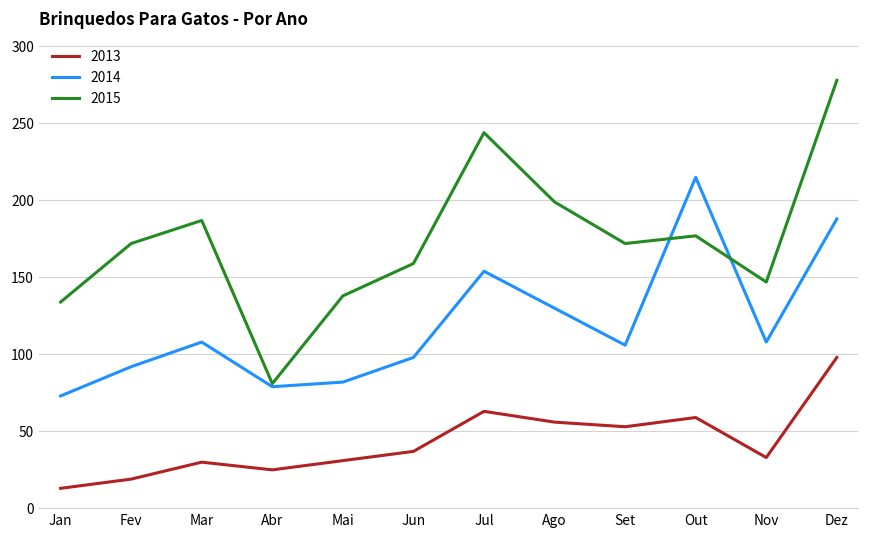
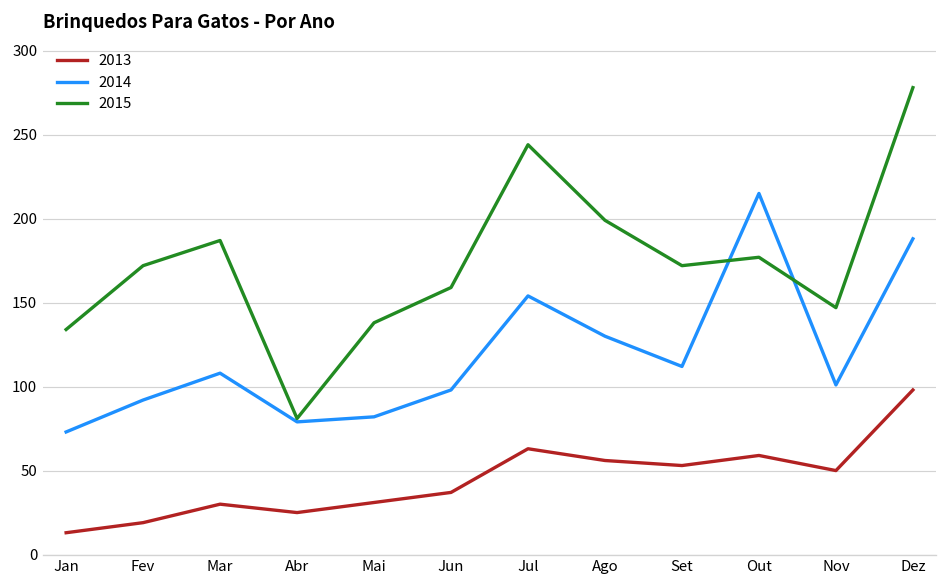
2014, Set: 106 -> 112
2013, Nov: 33 -> 50
2014, Nov: 108 -> 101
